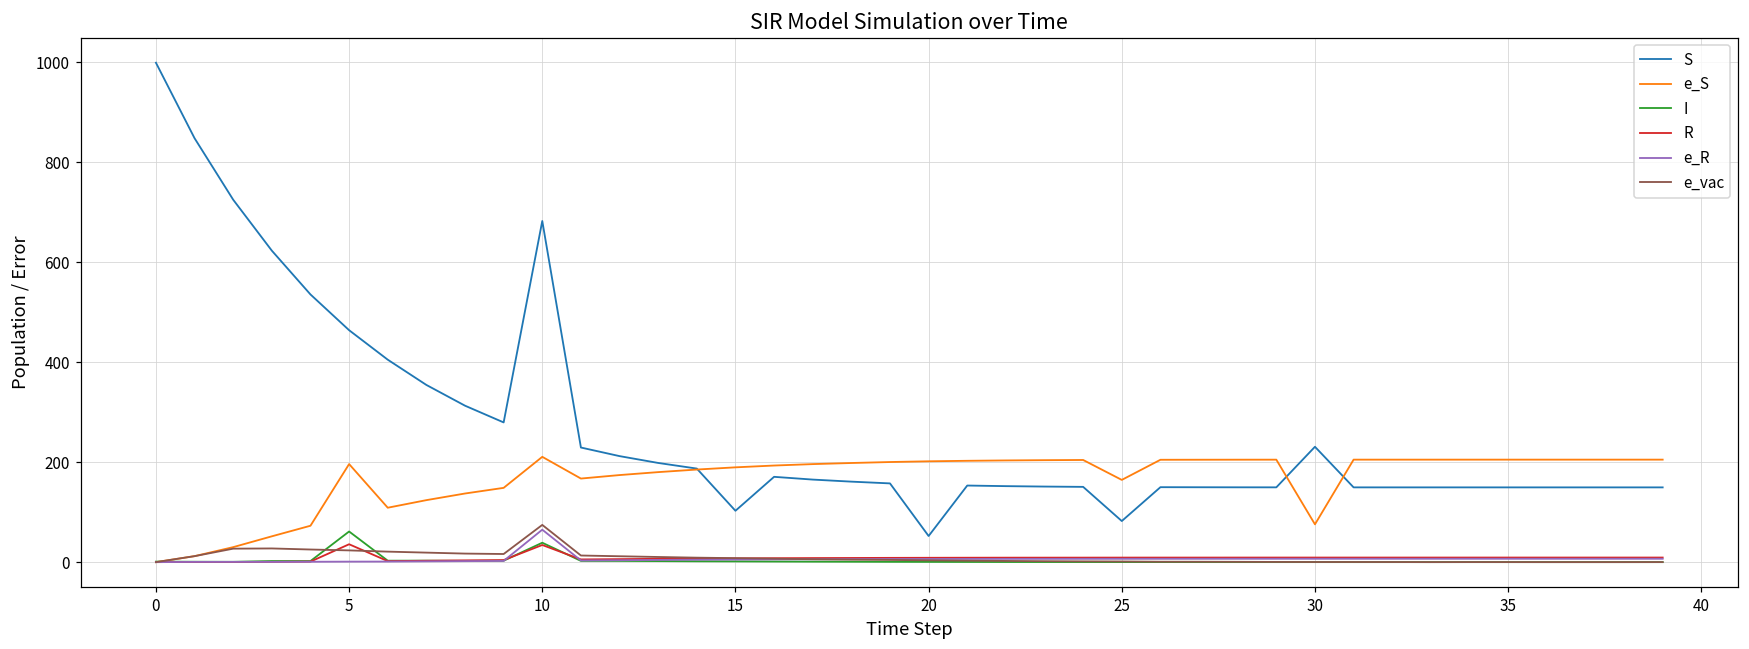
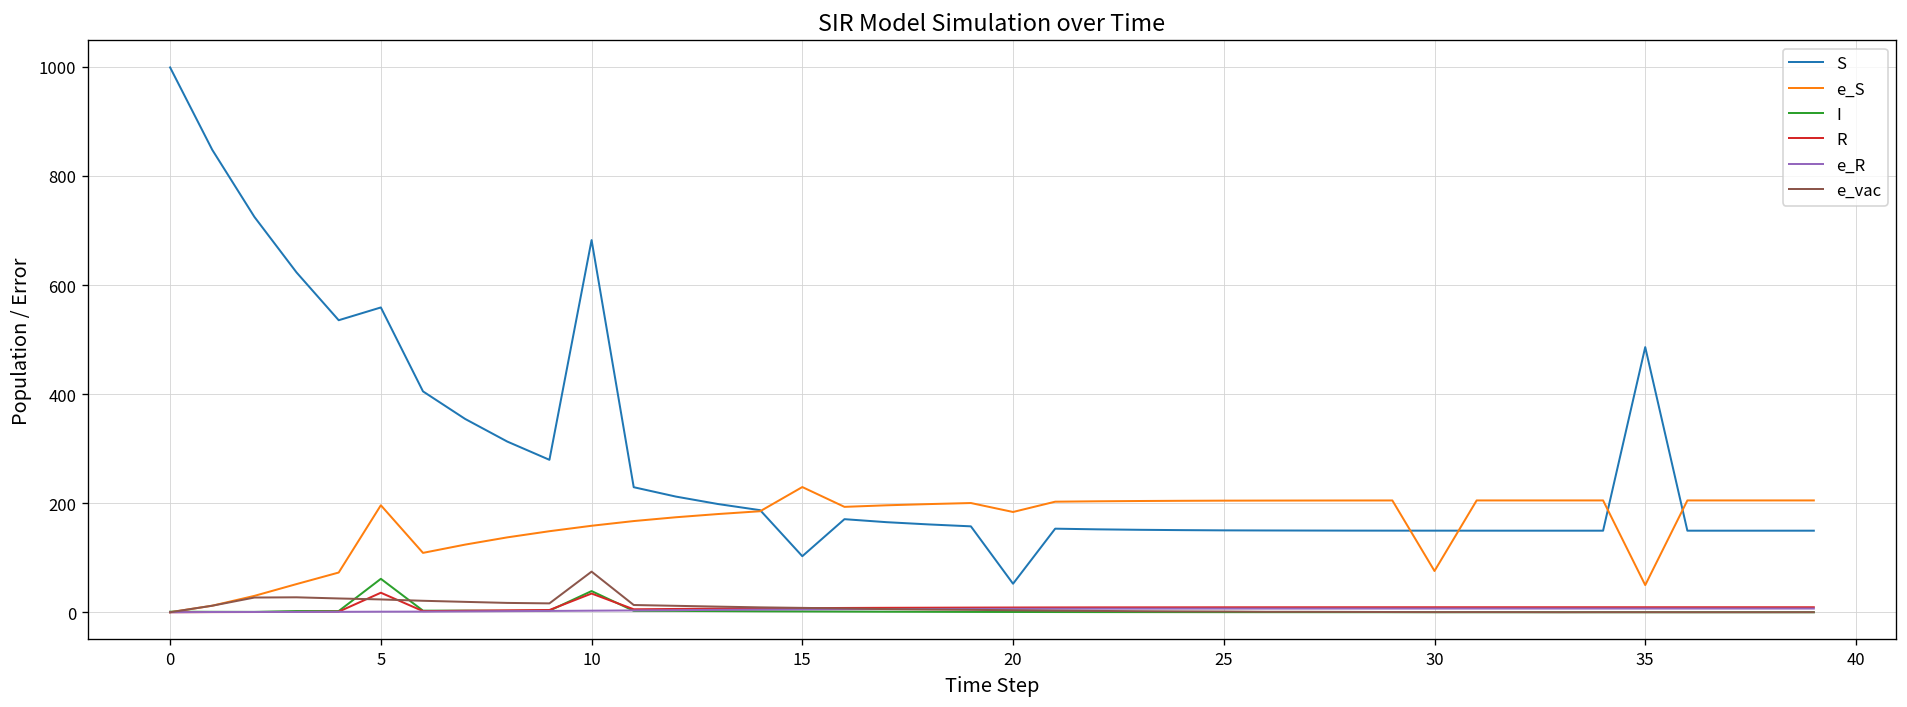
S, 5: 460 -> 560
e_S, 10: 210 -> 160
e_R, 10: 60 -> 0
e_S, 15: 190 -> 230
e_S, 20: 200 -> 180
S, 25: 80 -> 150
e_S, 25: 160 -> 200
S, 30: 230 -> 150
S, 35: 150 -> 490
e_S, 35: 210 -> 50
